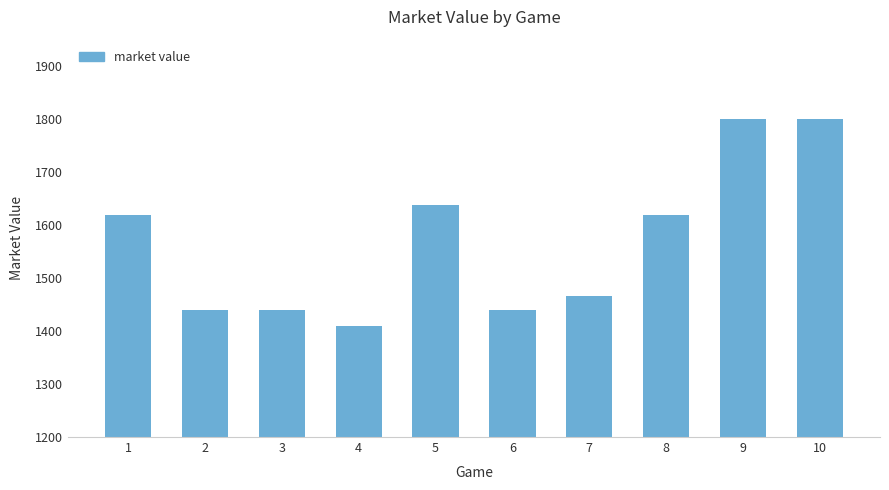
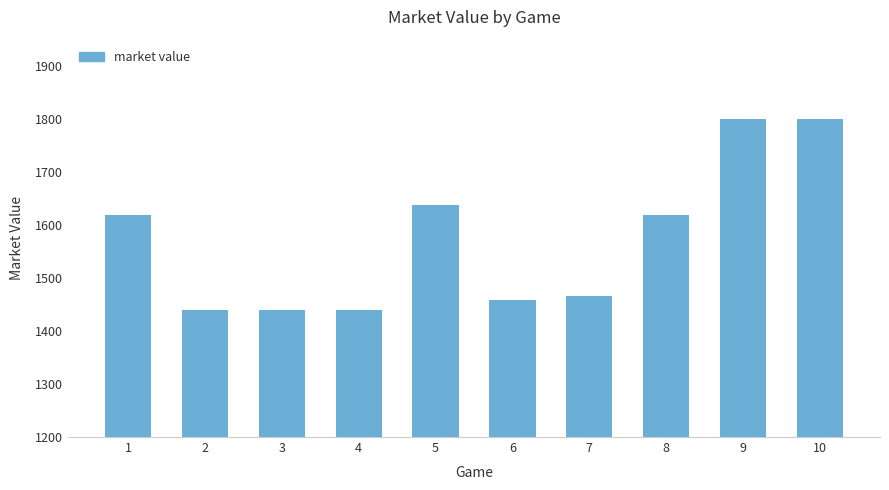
4: 1410 -> 1440
6: 1440 -> 1460
